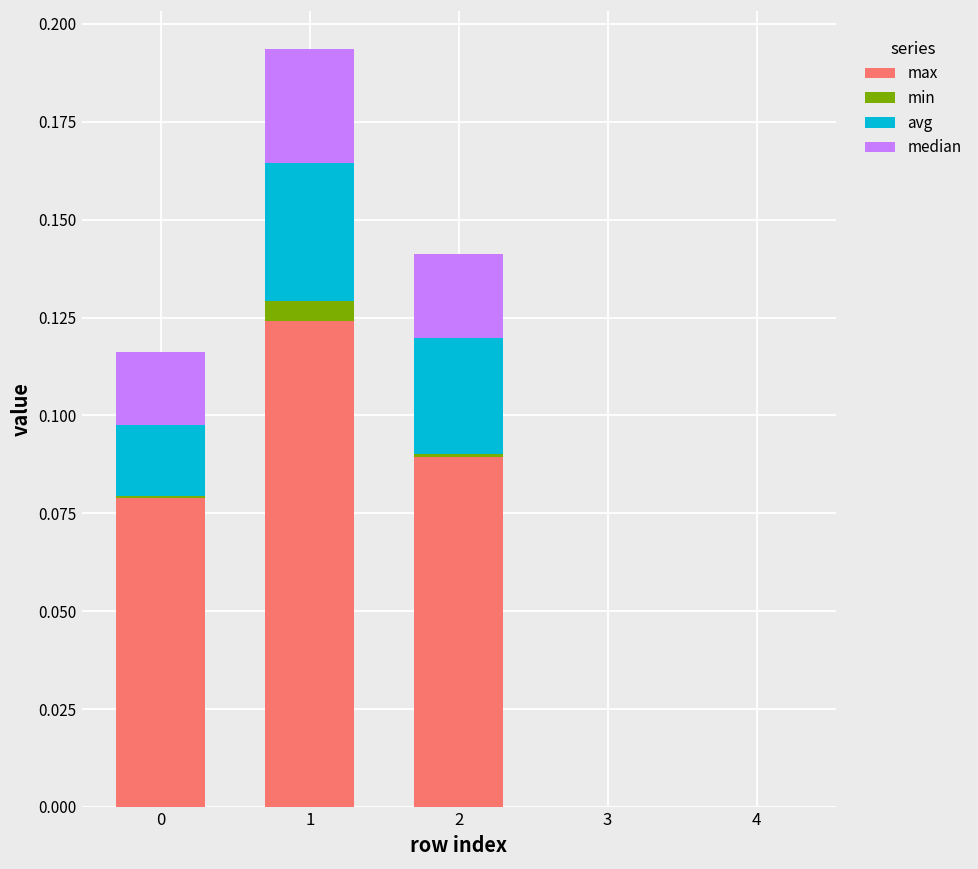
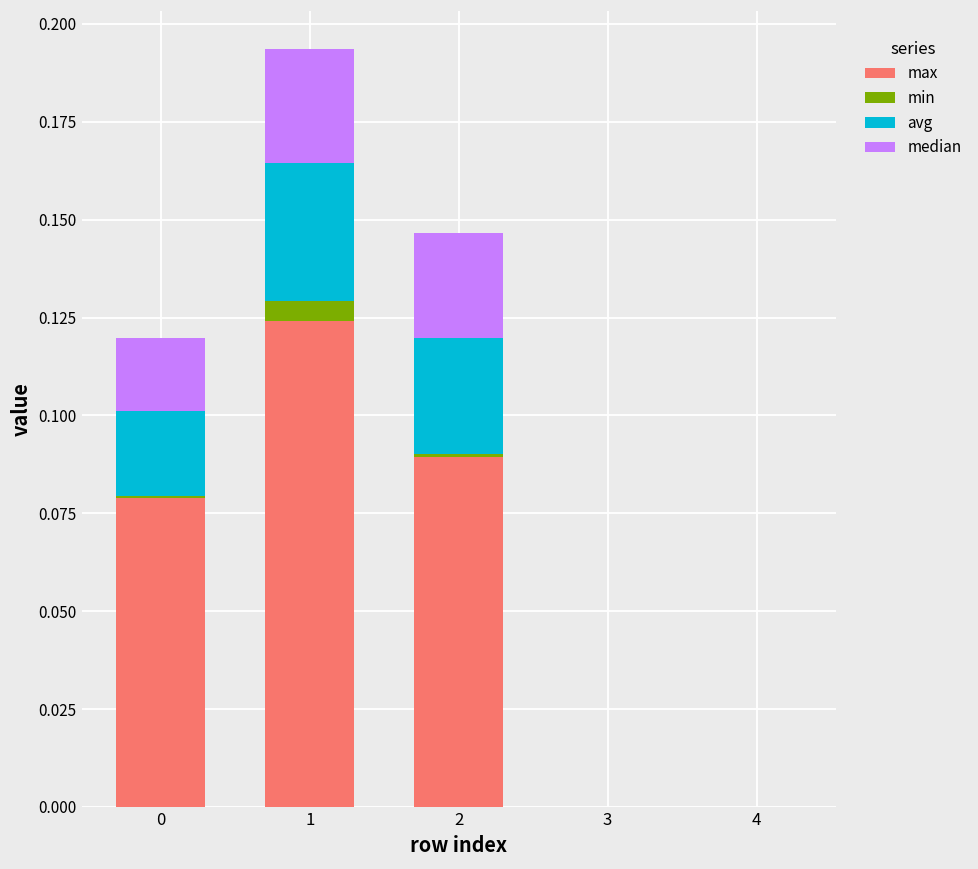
avg, 0: 0.018 -> 0.022
median, 2: 0.022 -> 0.027
